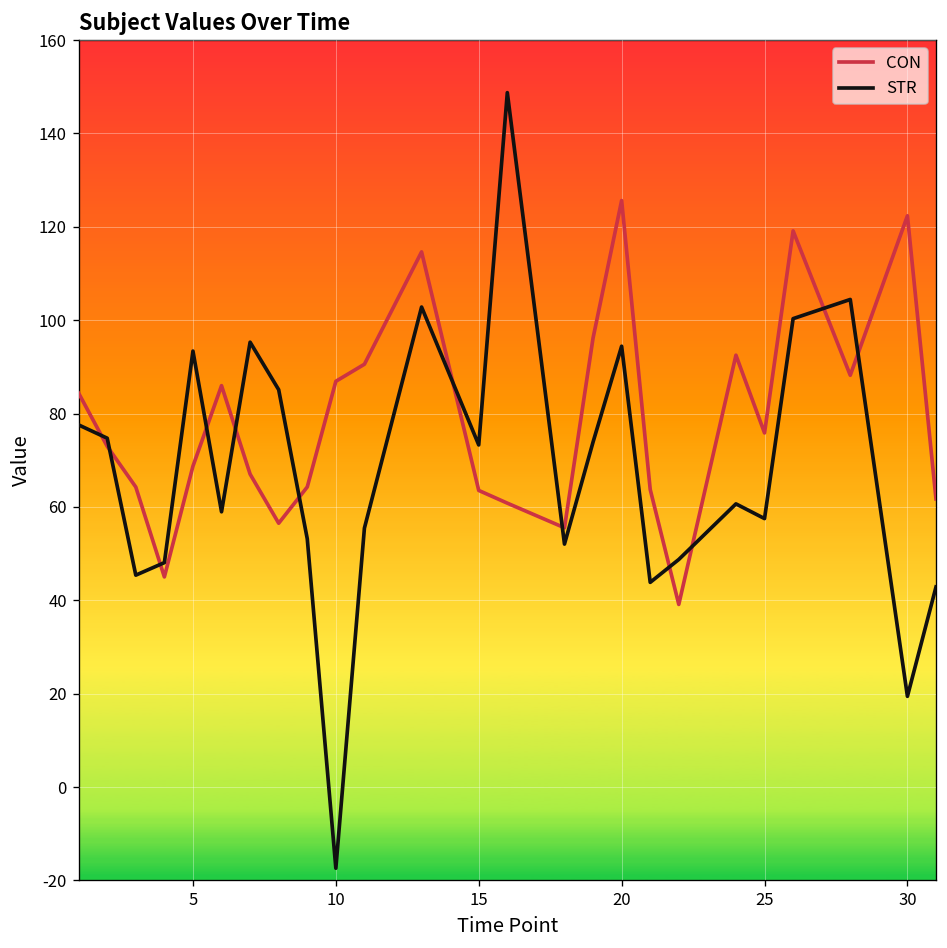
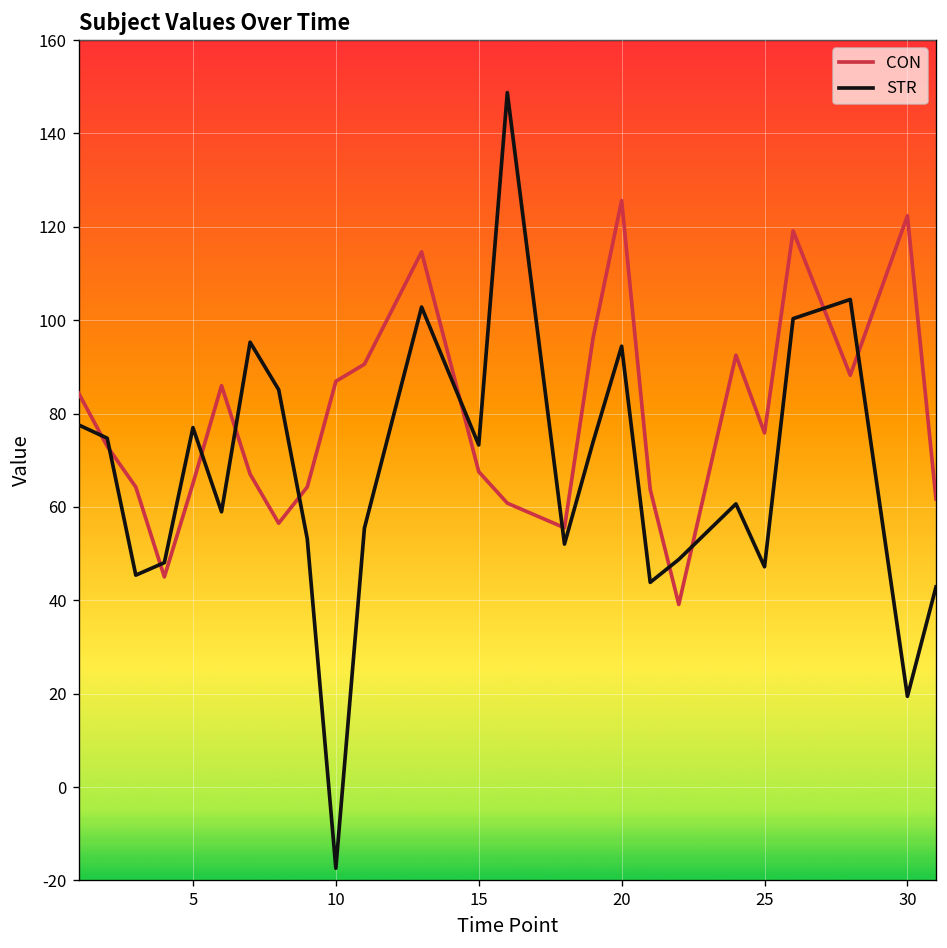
CON, 5: 69 -> 65
STR, 5: 93 -> 77
CON, 15: 64 -> 68
STR, 25: 58 -> 47
